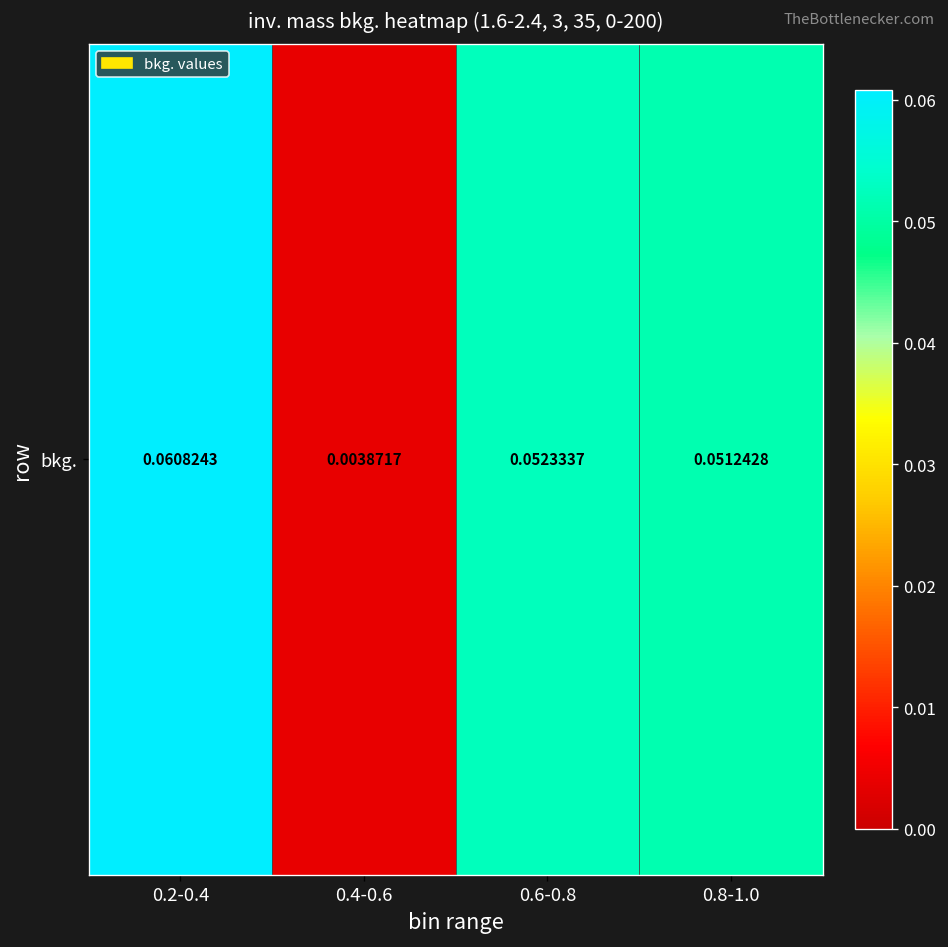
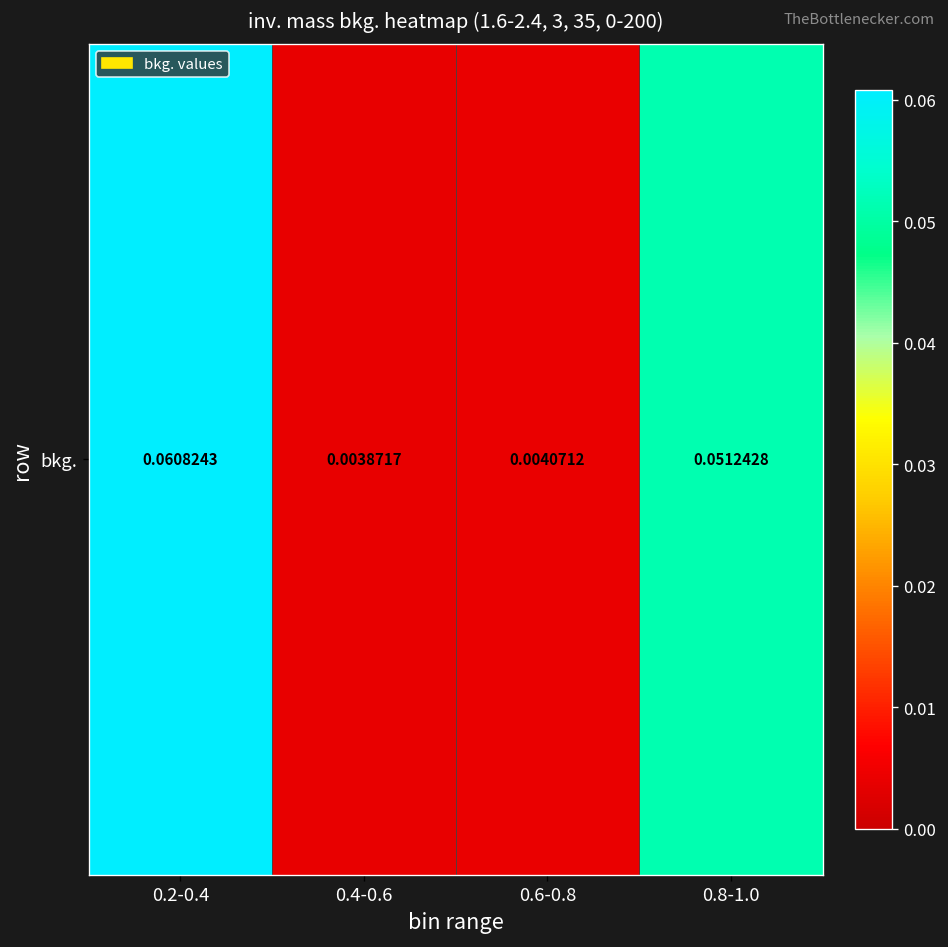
bkg., 0.6-0.8: 0.0523337 -> 0.0040712
